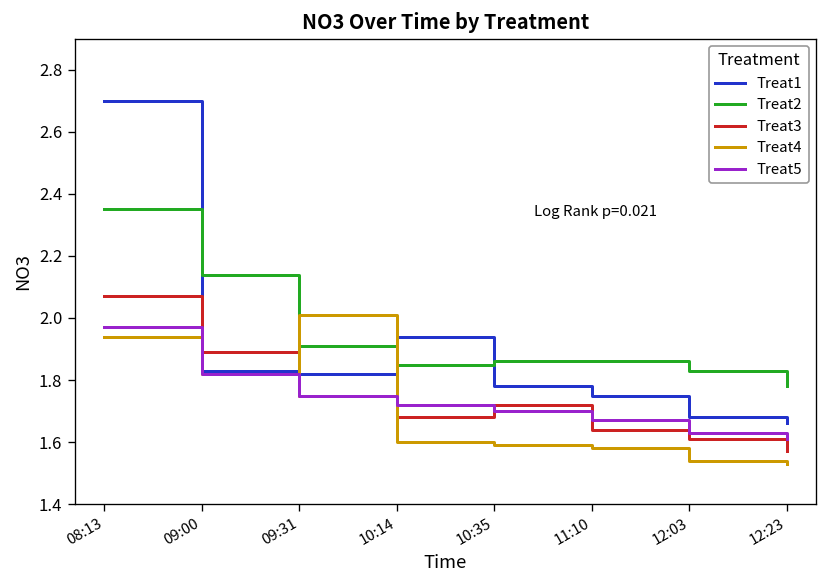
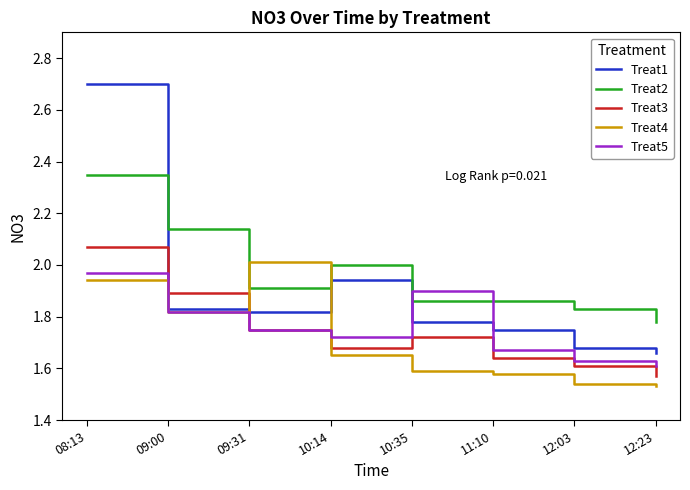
Treat2, 10:14: 1.85 -> 2.00
Treat4, 10:14: 1.60 -> 1.65
Treat5, 10:35: 1.7 -> 1.9
